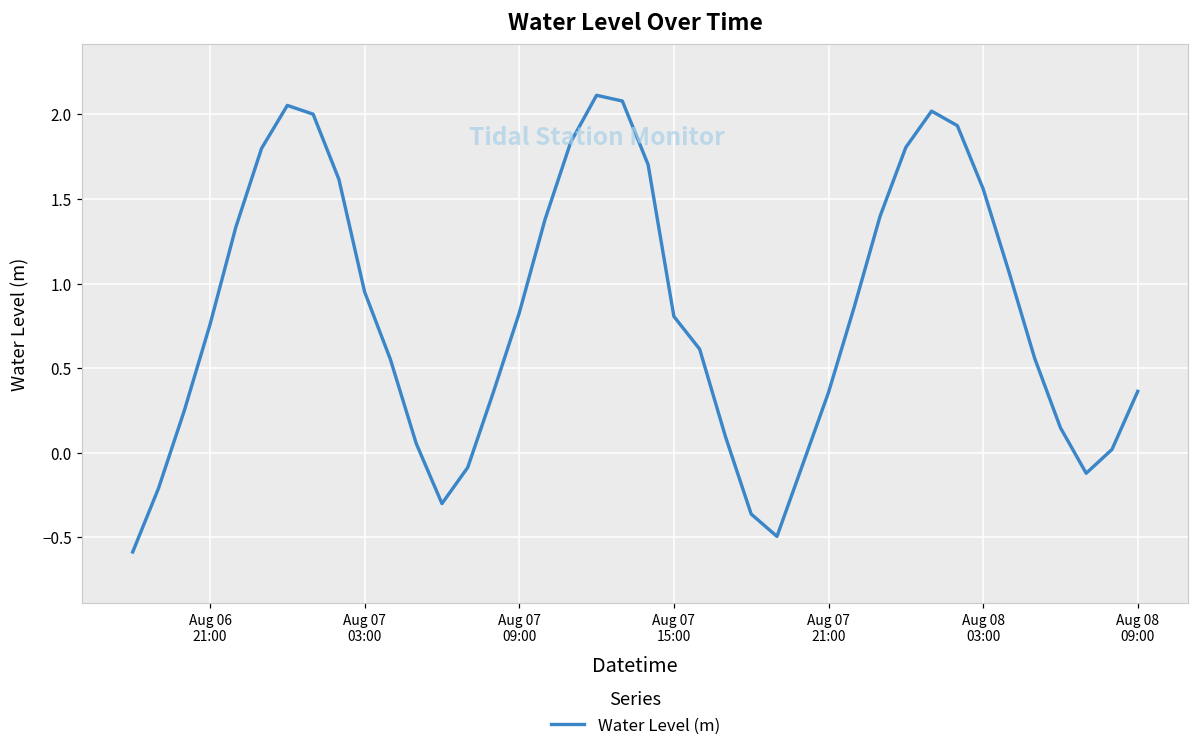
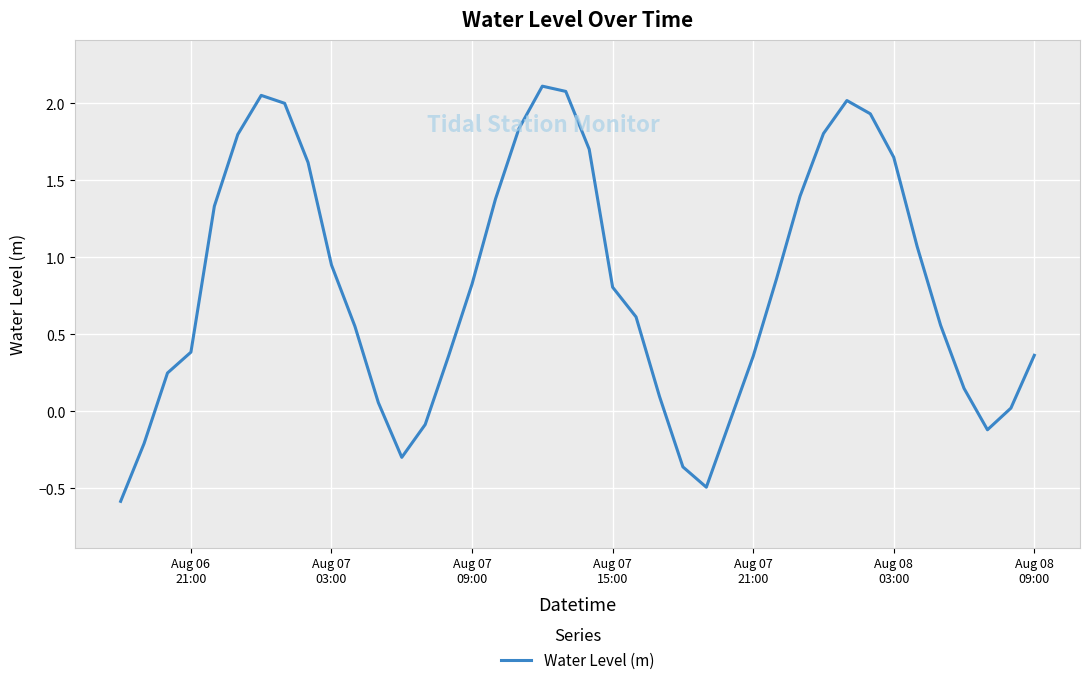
Aug 06 21:00: 0.76 -> 0.38
Aug 08 03:00: 1.56 -> 1.65
